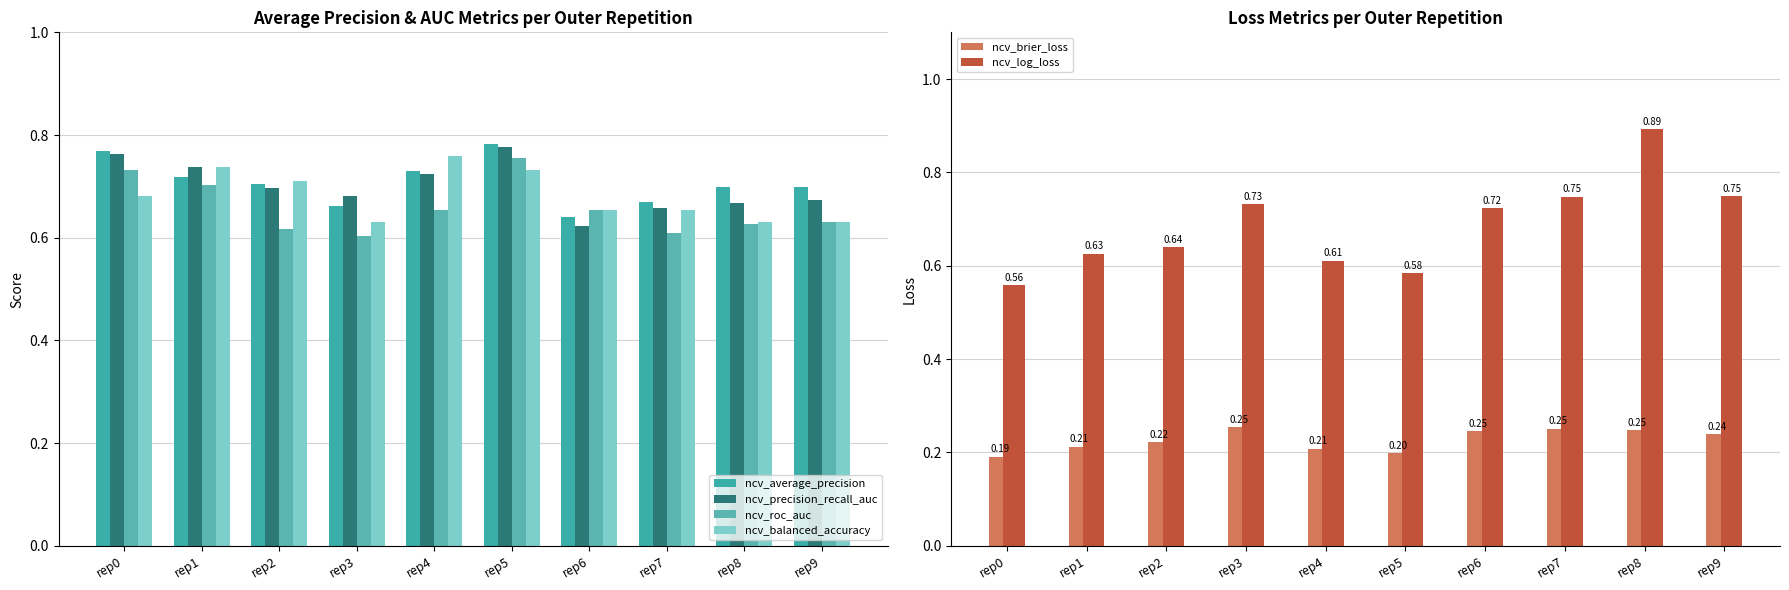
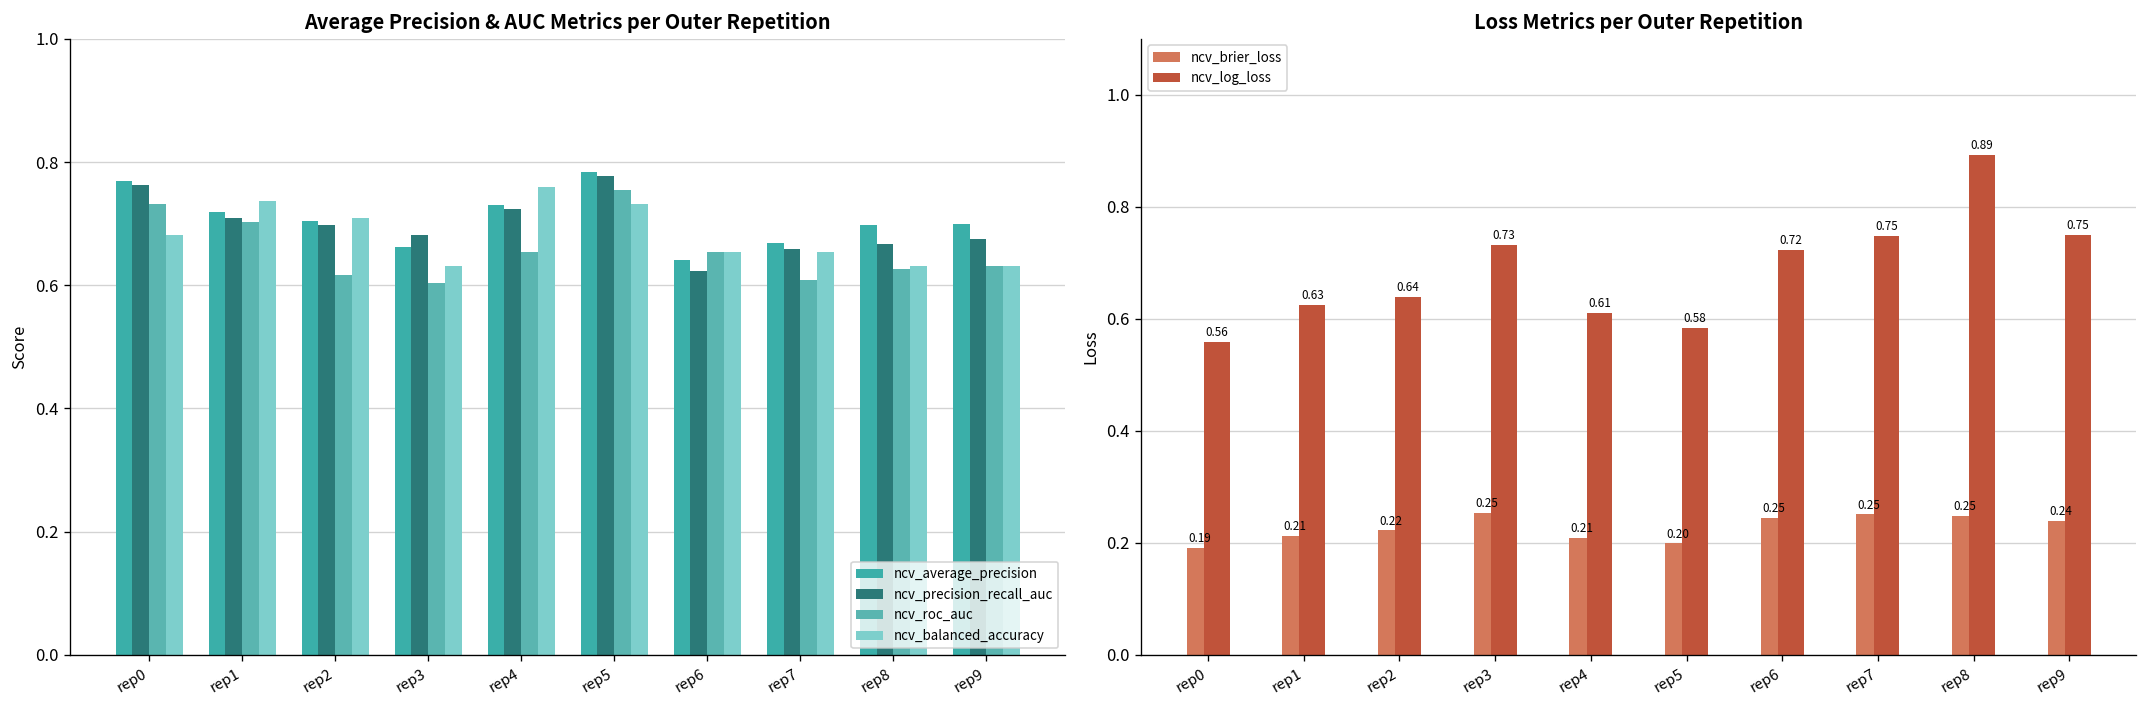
Average Precision & AUC Metrics per Outer Repetition, ncv_precision_recall_auc, rep1: 0.74 -> 0.71
